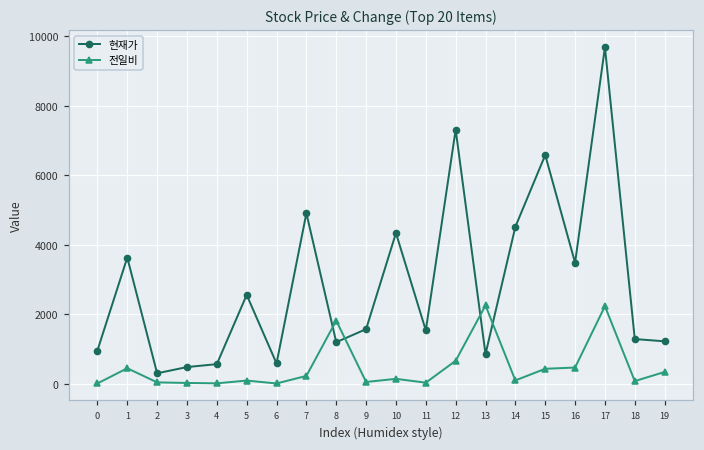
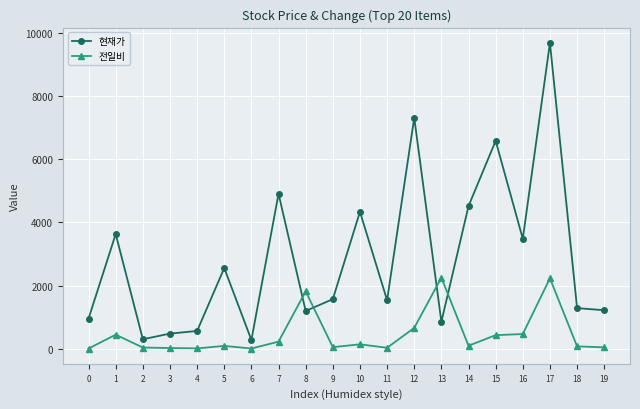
현재가, 6: 600 -> 300
전일비, 19: 300 -> 0
